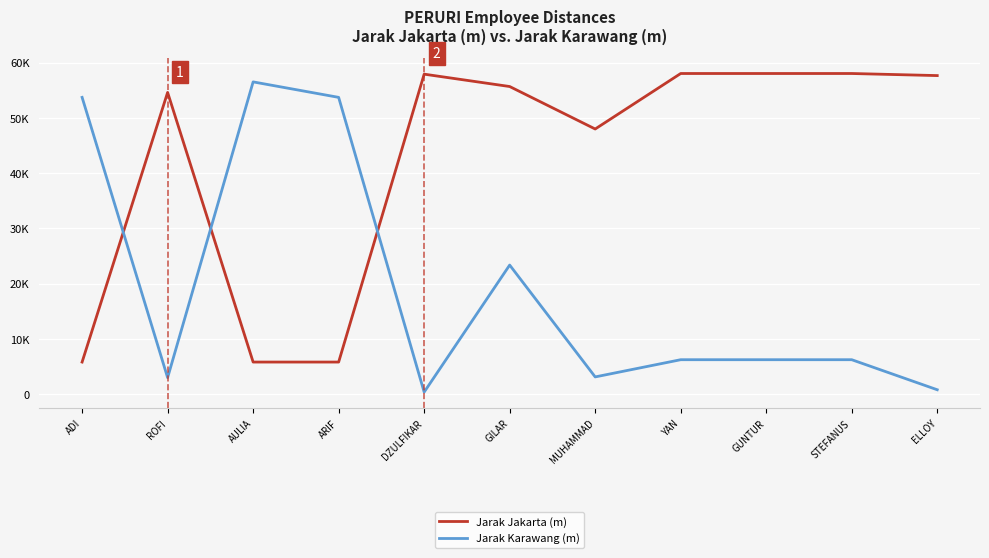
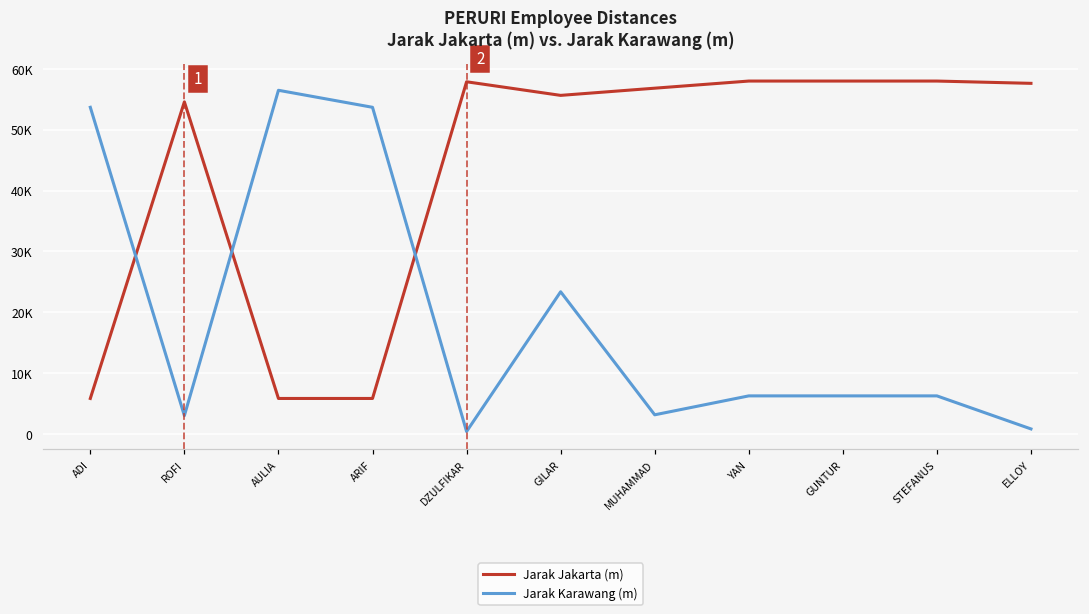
Jarak Jakarta (m), MUHAMMAD: 48000 -> 57000
